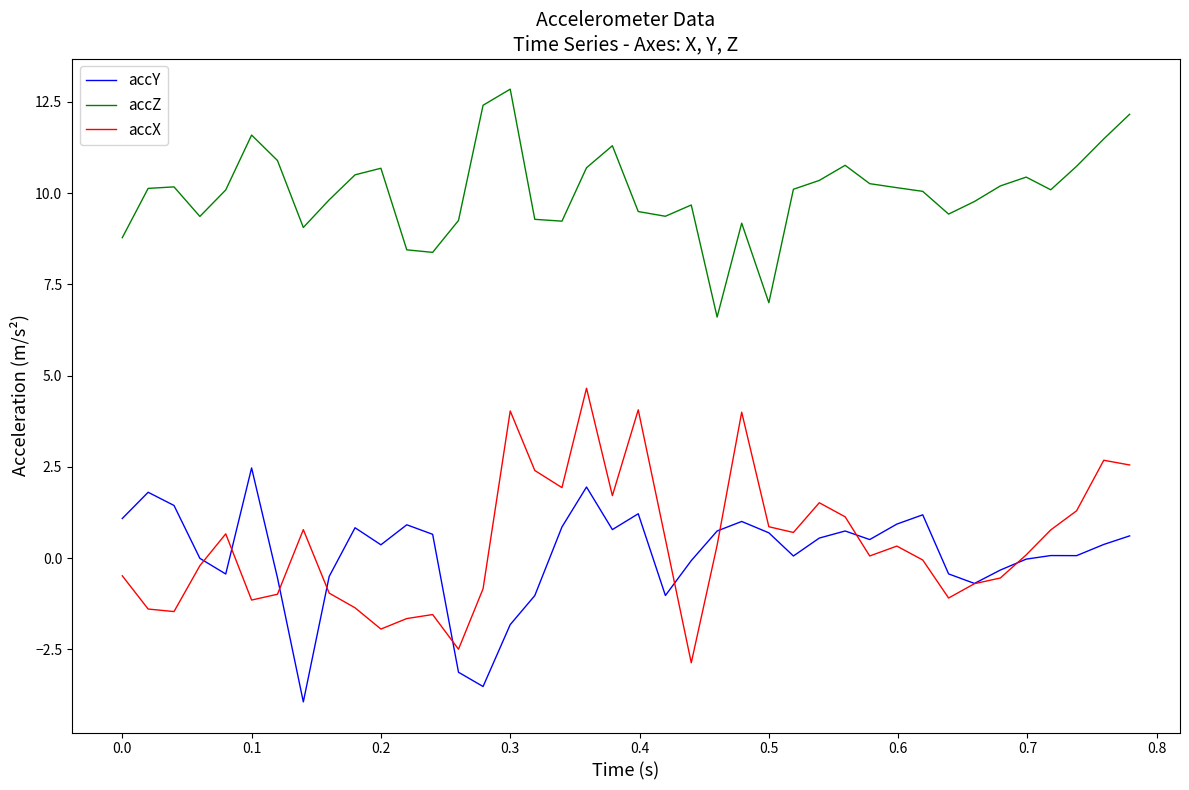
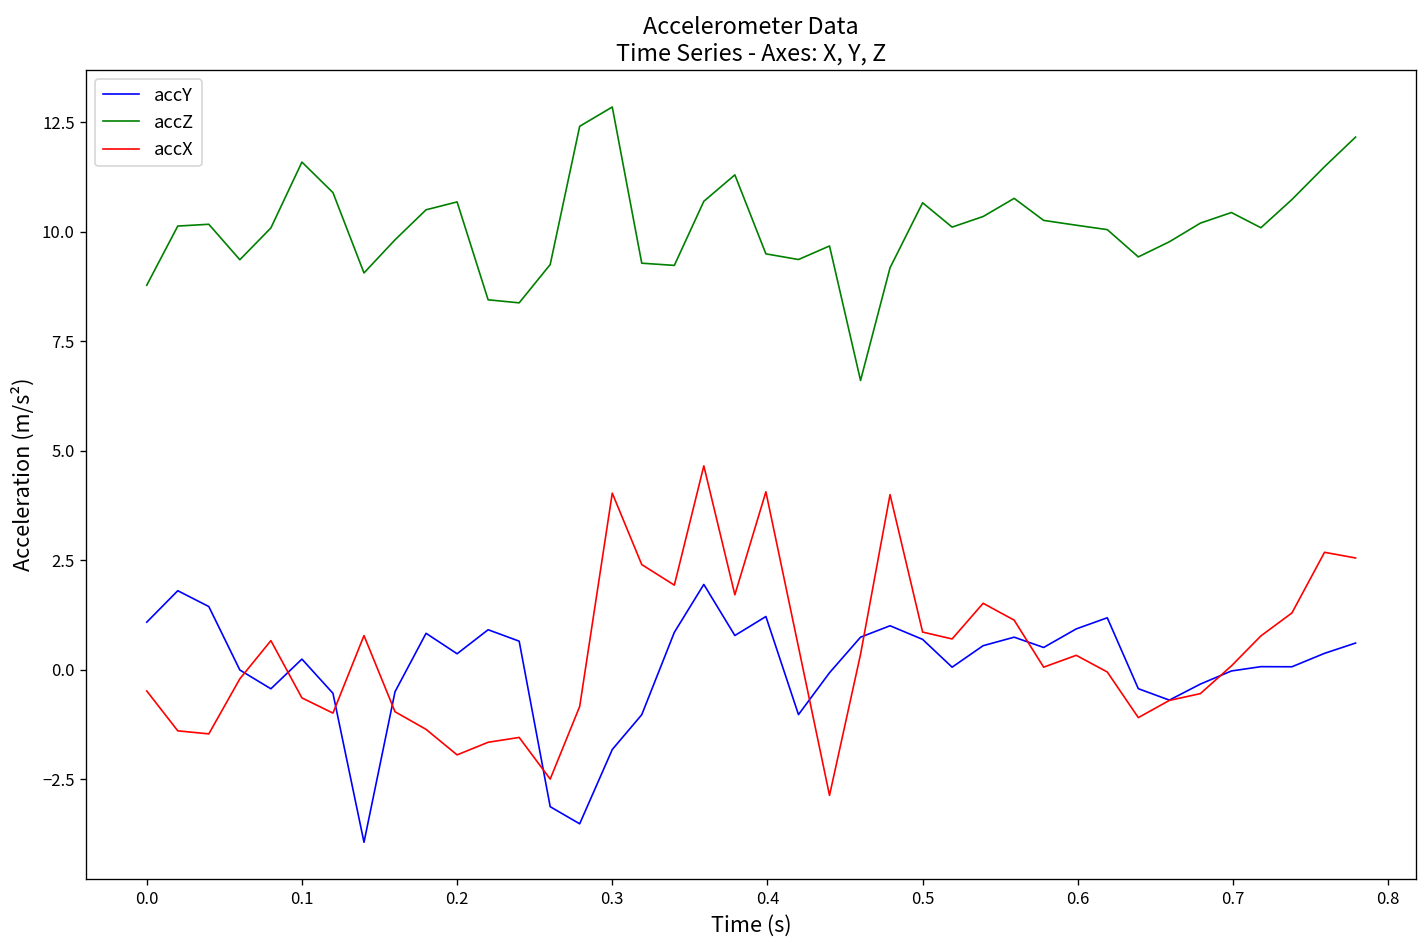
accY, 0.1: 2.5 -> 0.2
accX, 0.1: -1.1 -> -0.6
accZ, 0.5: 7.0 -> 10.7
